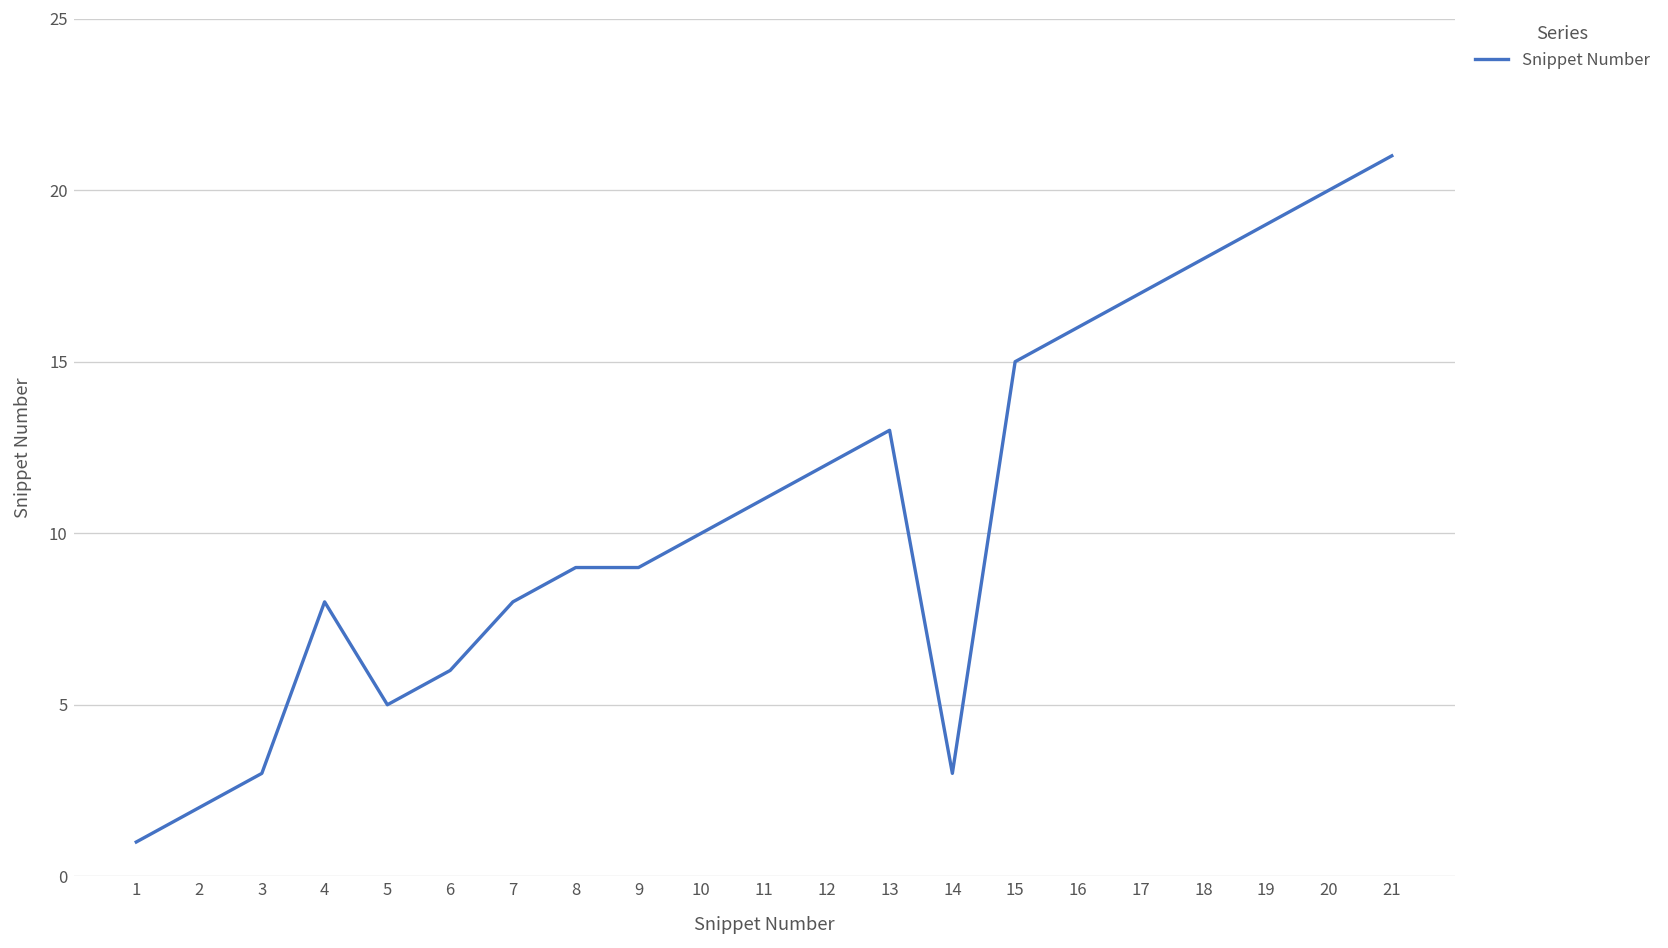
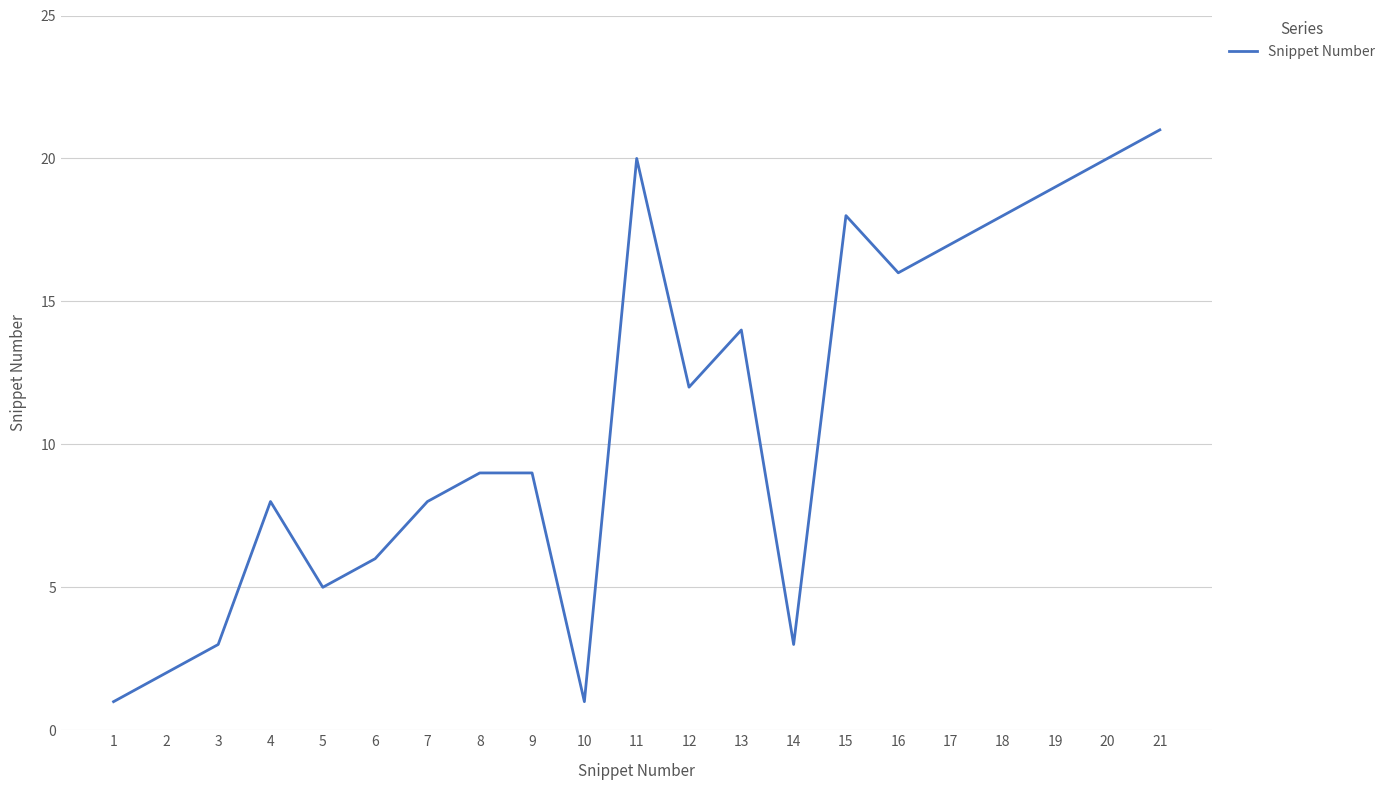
10: 10 -> 1
11: 11 -> 20
13: 13 -> 14
15: 15 -> 18
